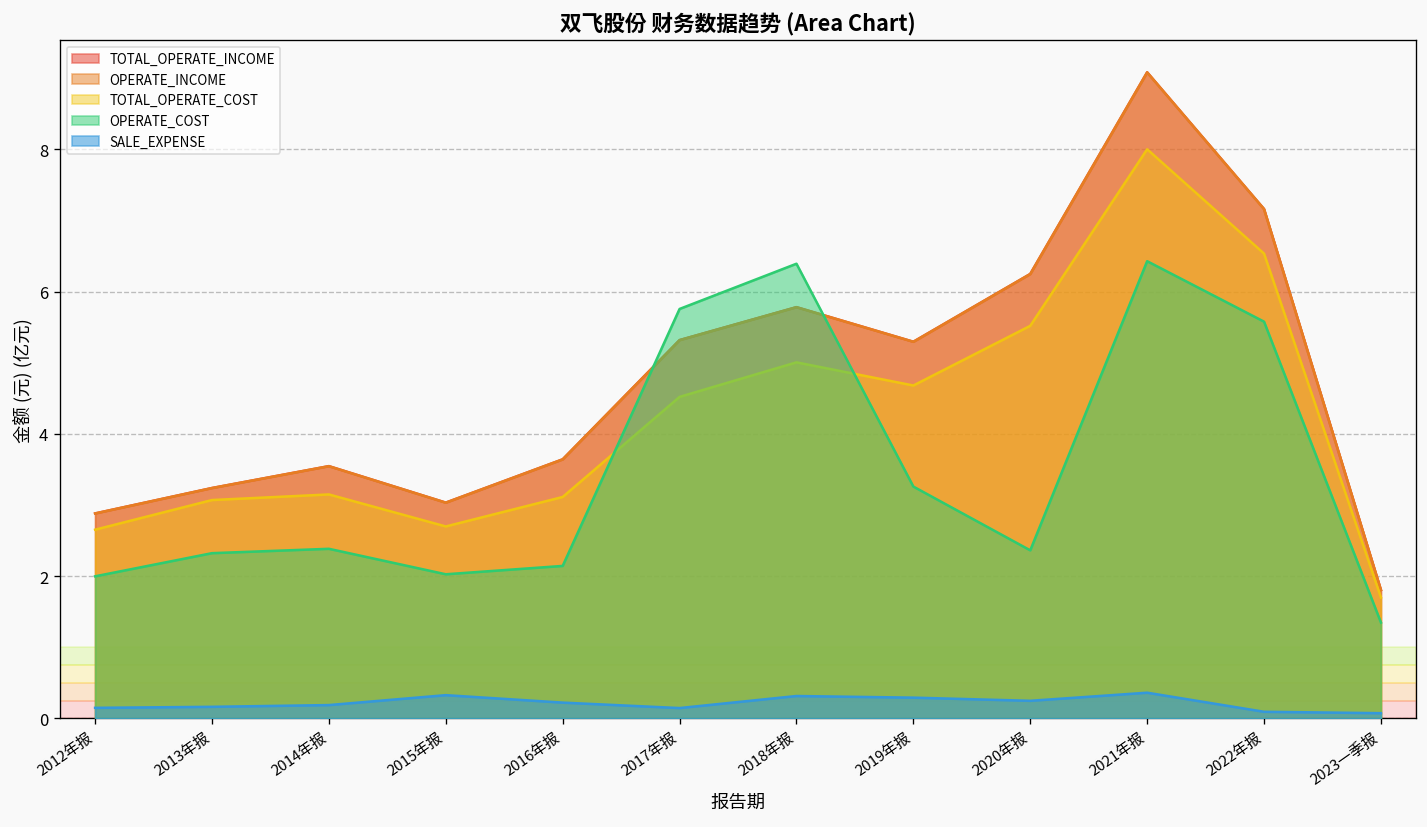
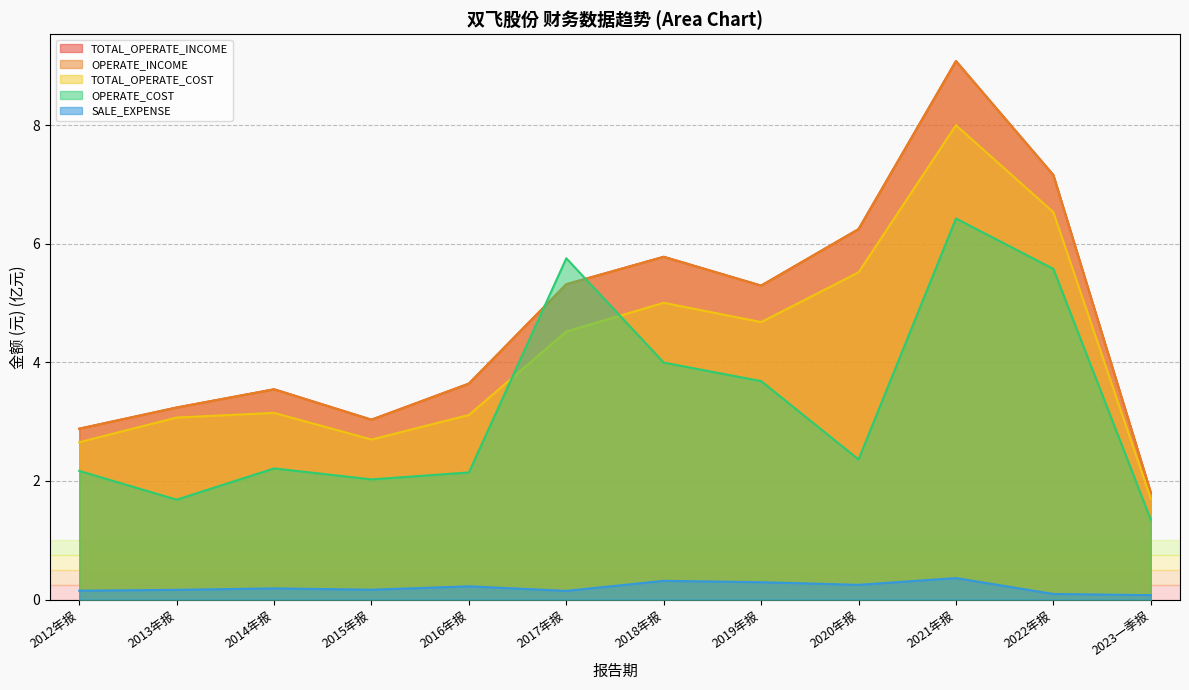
OPERATE_COST, 2012年报: 2.0 -> 2.2
OPERATE_COST, 2013年报: 2.3 -> 1.7
OPERATE_COST, 2014年报: 2.4 -> 2.2
SALE_EXPENSE, 2015年报: 0.3 -> 0.2
OPERATE_COST, 2018年报: 6.4 -> 4.0
OPERATE_COST, 2019年报: 3.3 -> 3.7
